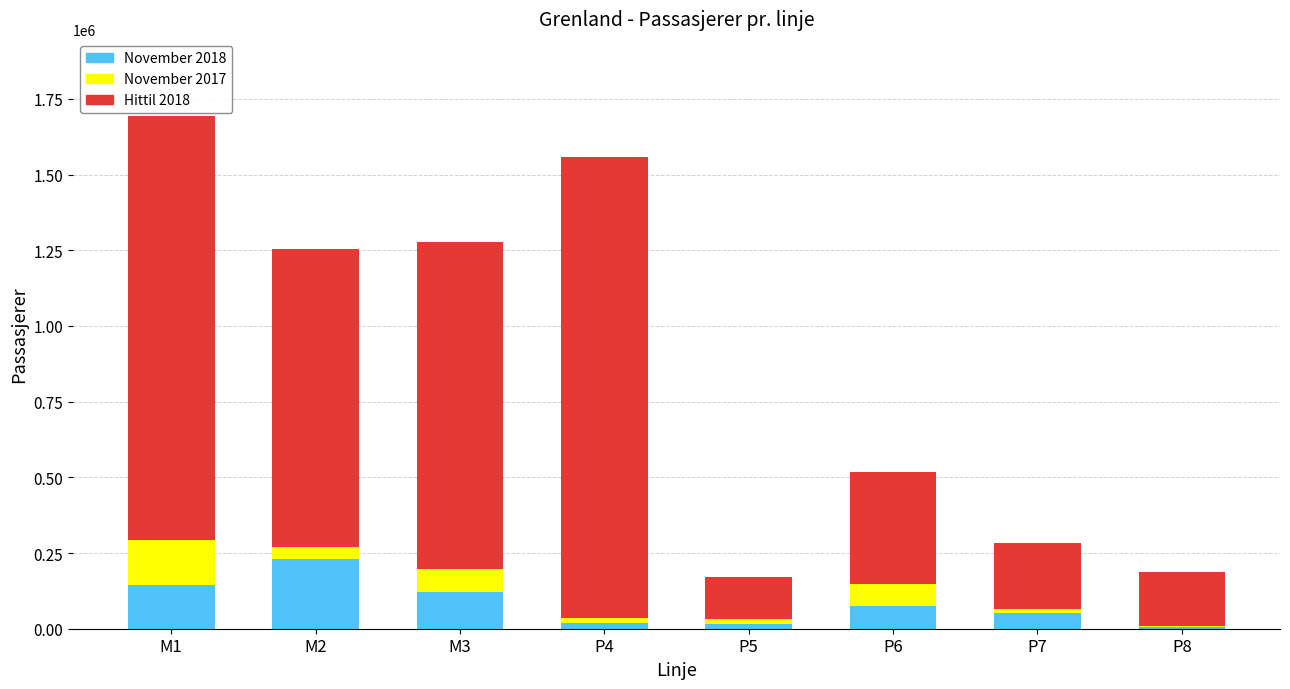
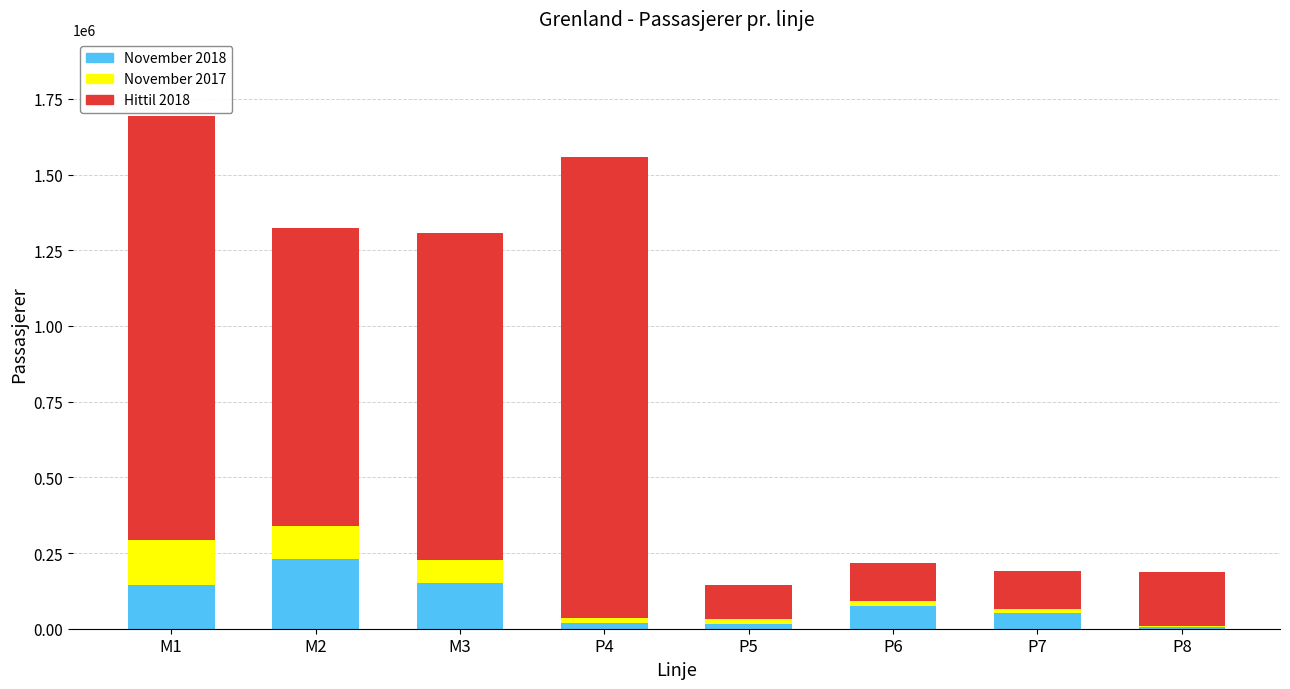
November 2017, M2: 40000 -> 110000
November 2018, M3: 120000 -> 150000
Hittil 2018, P5: 140000 -> 110000
November 2017, P6: 70000 -> 10000
Hittil 2018, P6: 370000 -> 130000
Hittil 2018, P7: 220000 -> 120000
